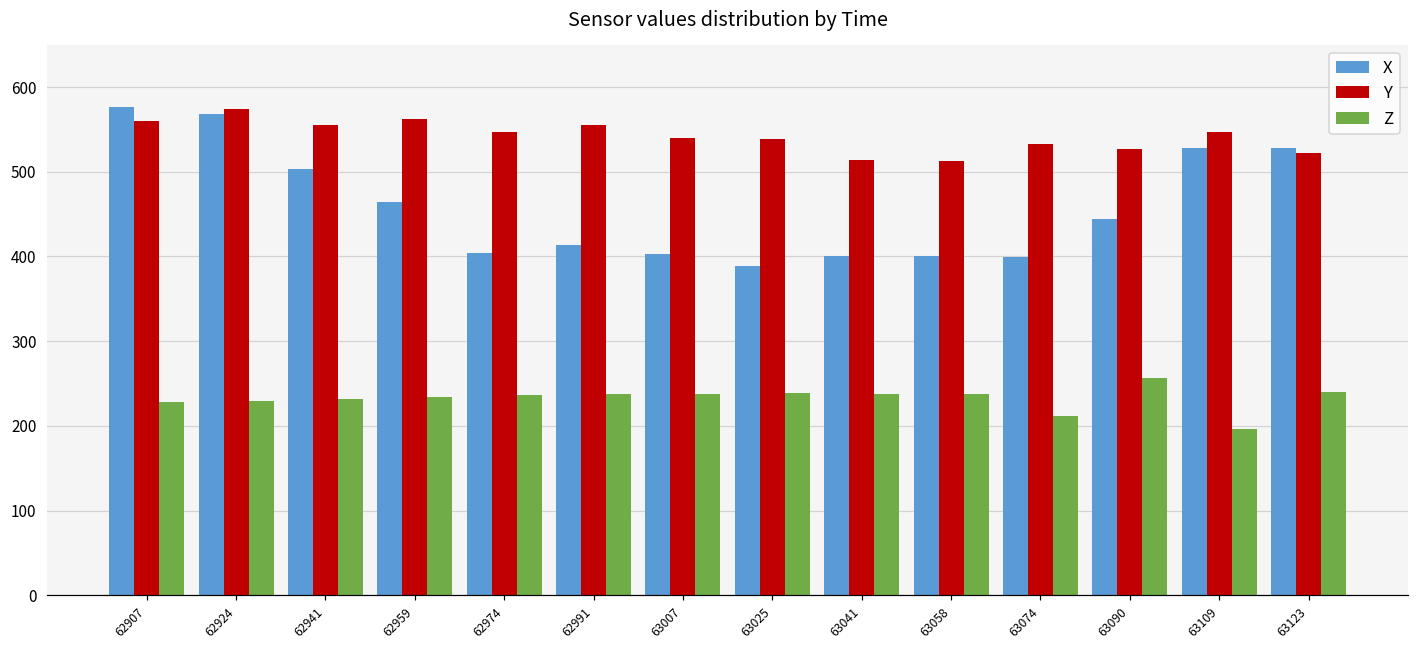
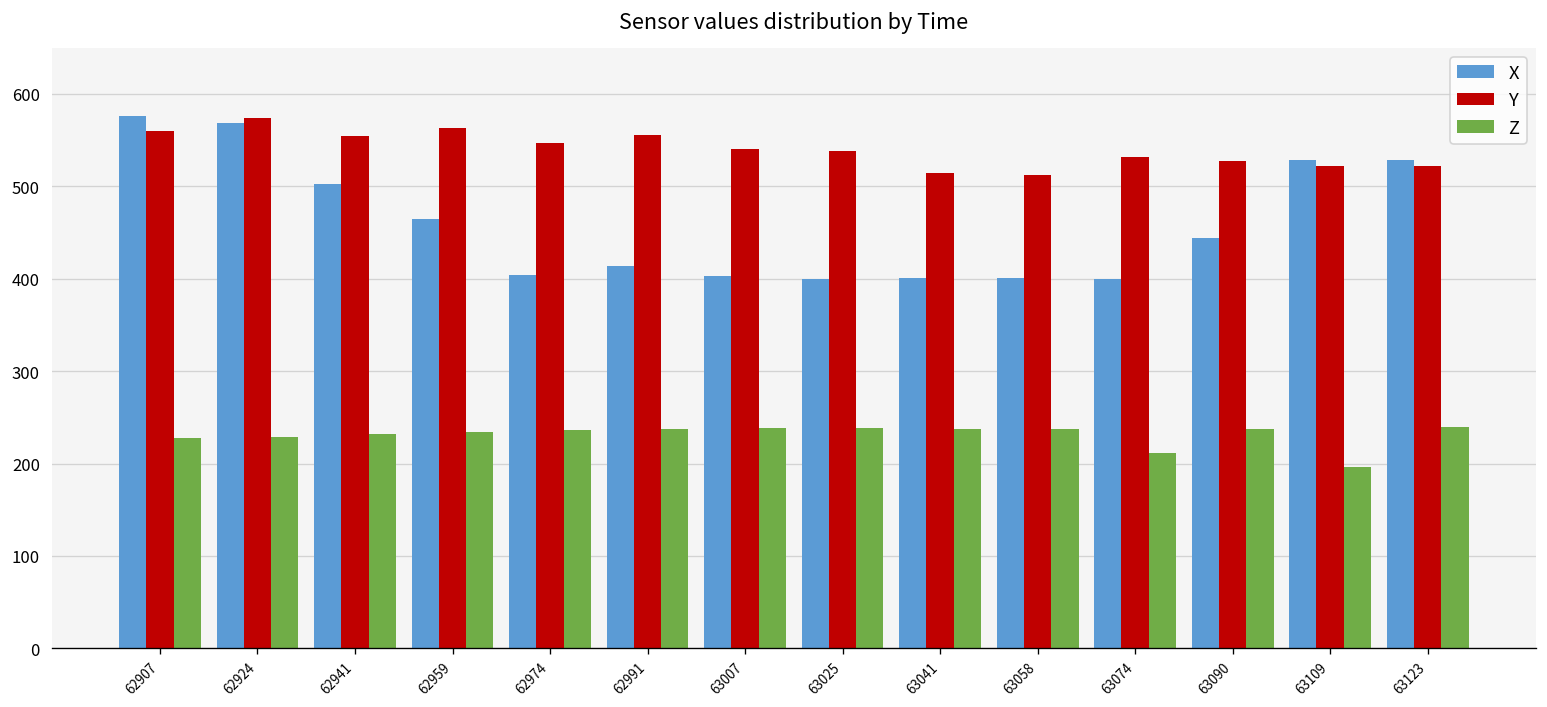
X, 63025: 390 -> 400
Z, 63090: 260 -> 240
Y, 63109: 550 -> 520
